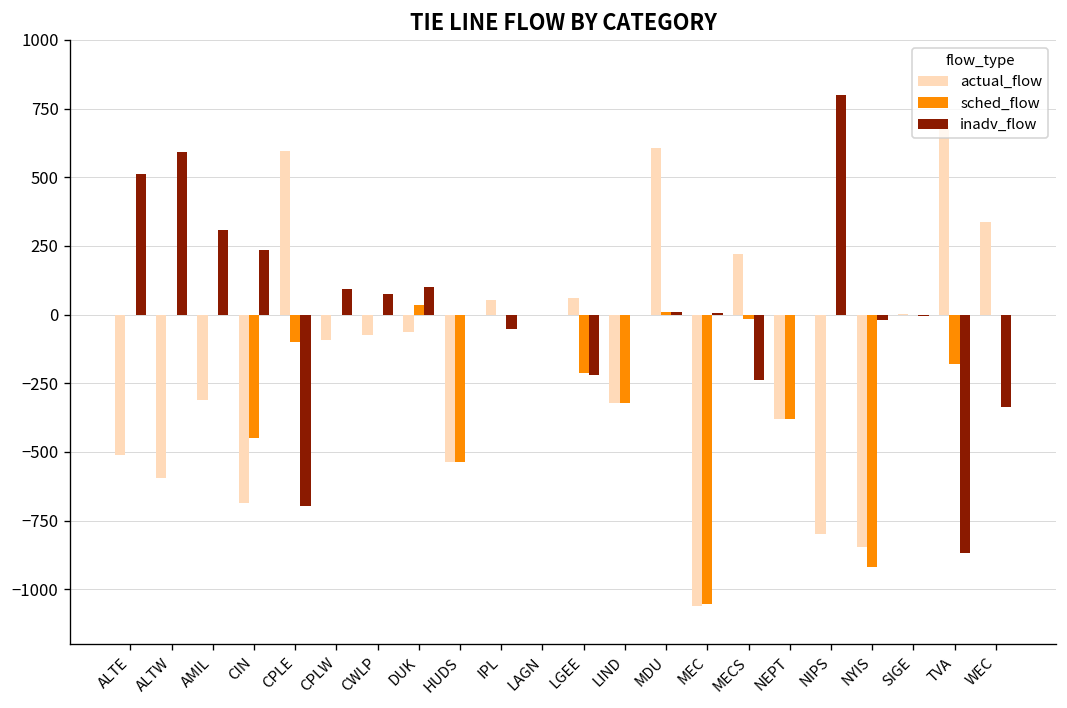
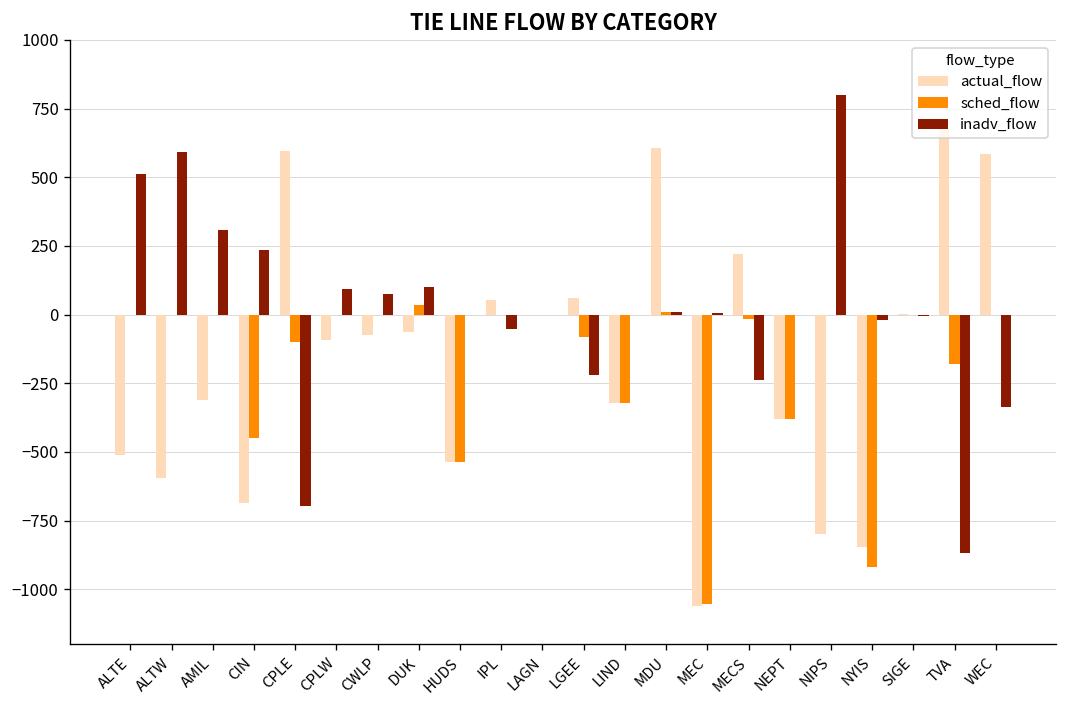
sched_flow, LGEE: -210 -> -80
actual_flow, WEC: 340 -> 580
